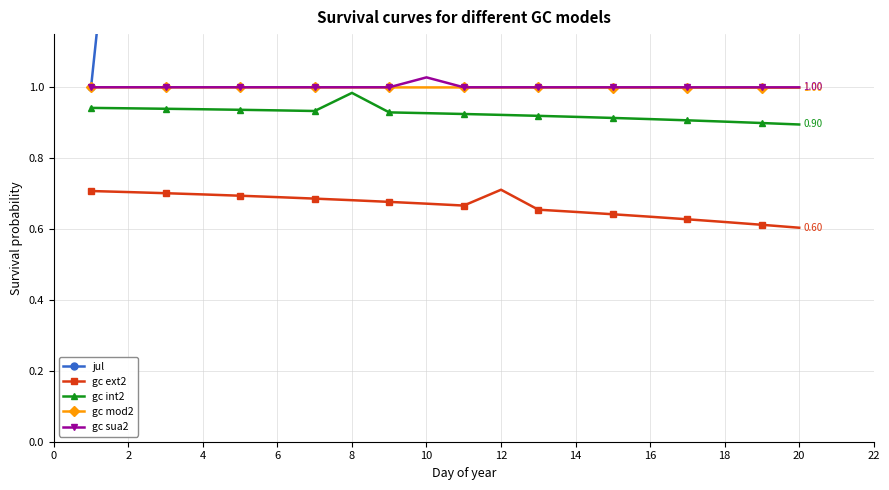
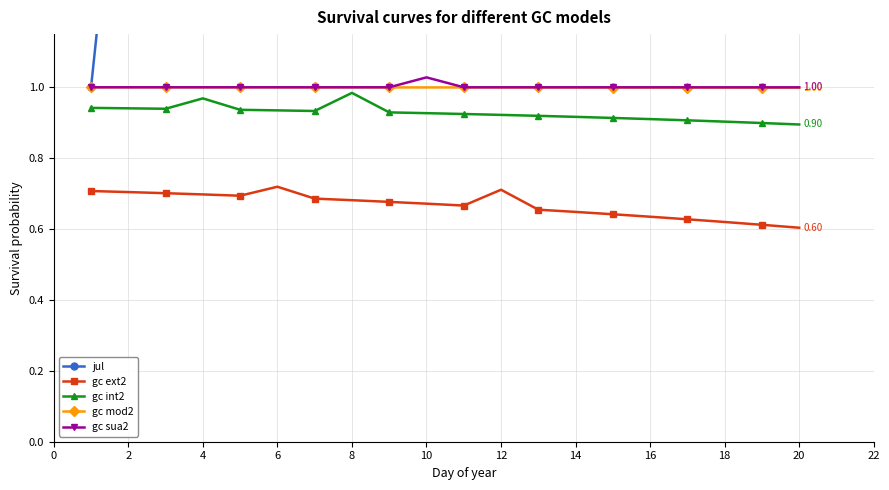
gc int2, 4: 0.94 -> 0.97
gc ext2, 6: 0.69 -> 0.72
